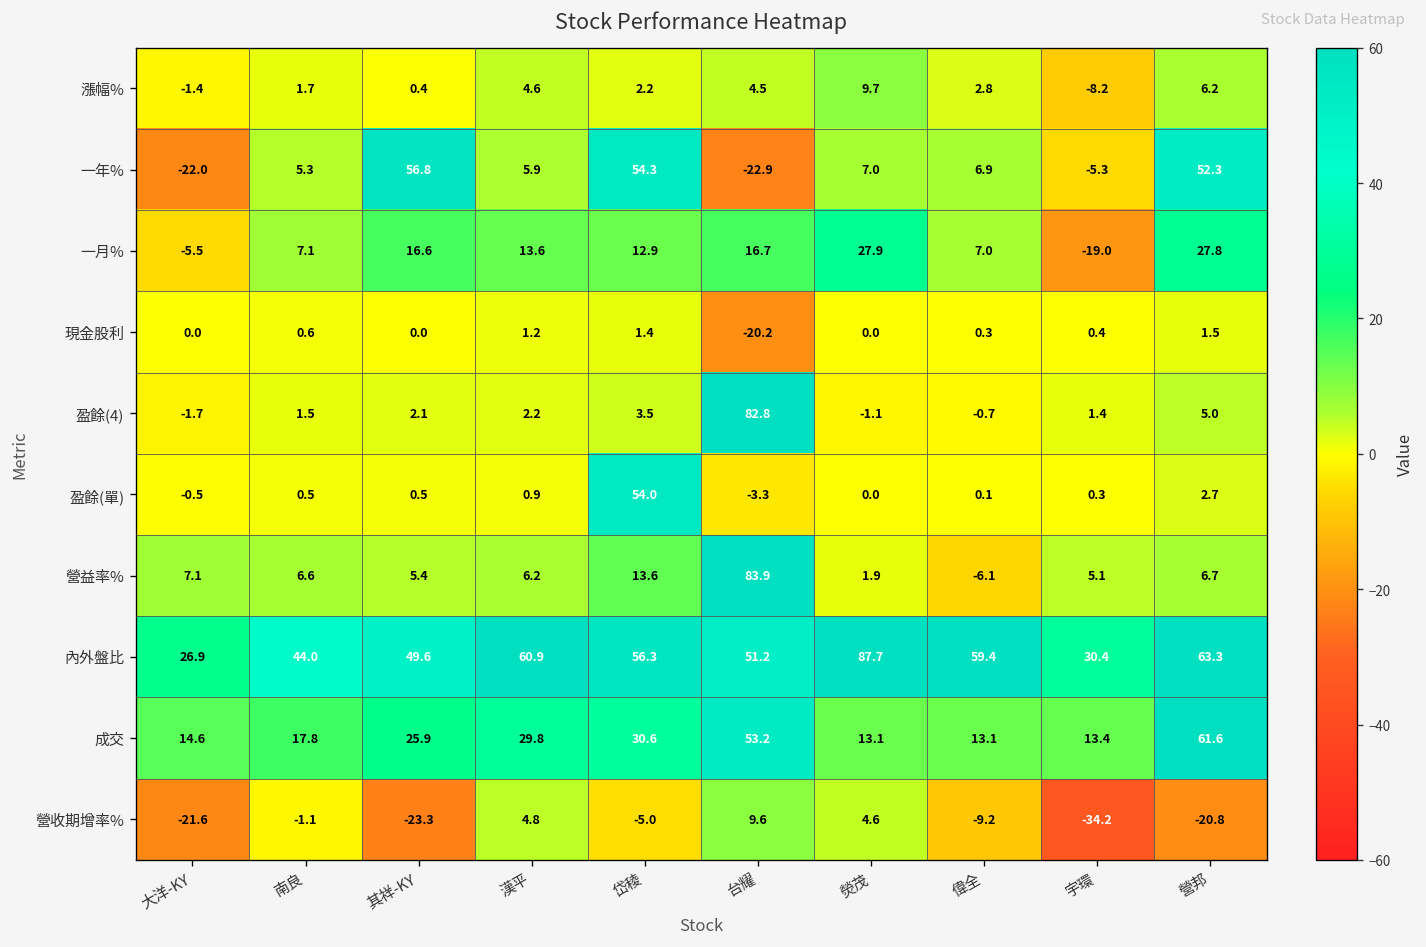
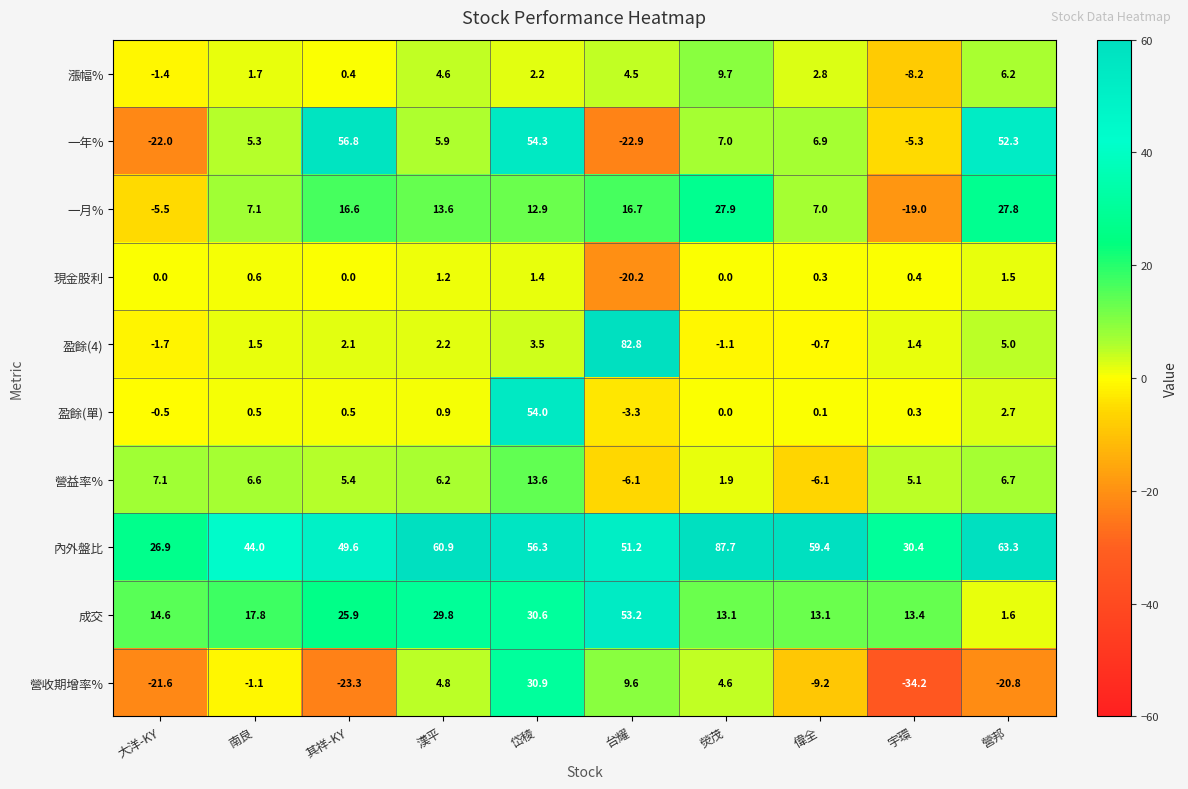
營益率%, 台耀: 83.9 -> -6.1
成交, 營邦: 61.6 -> 1.6
營收期增率%, 岱稜: -5.0 -> 30.9
